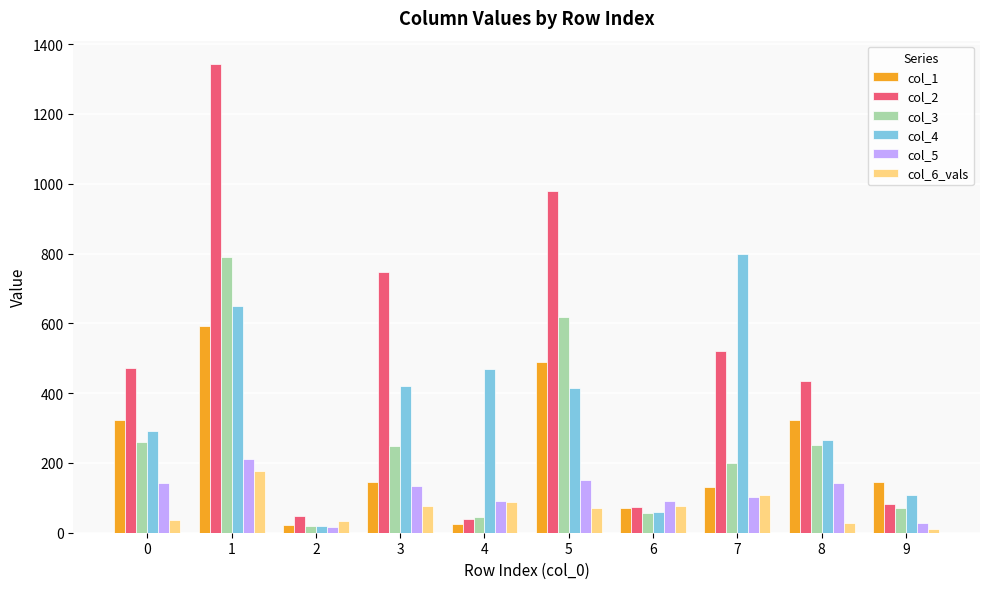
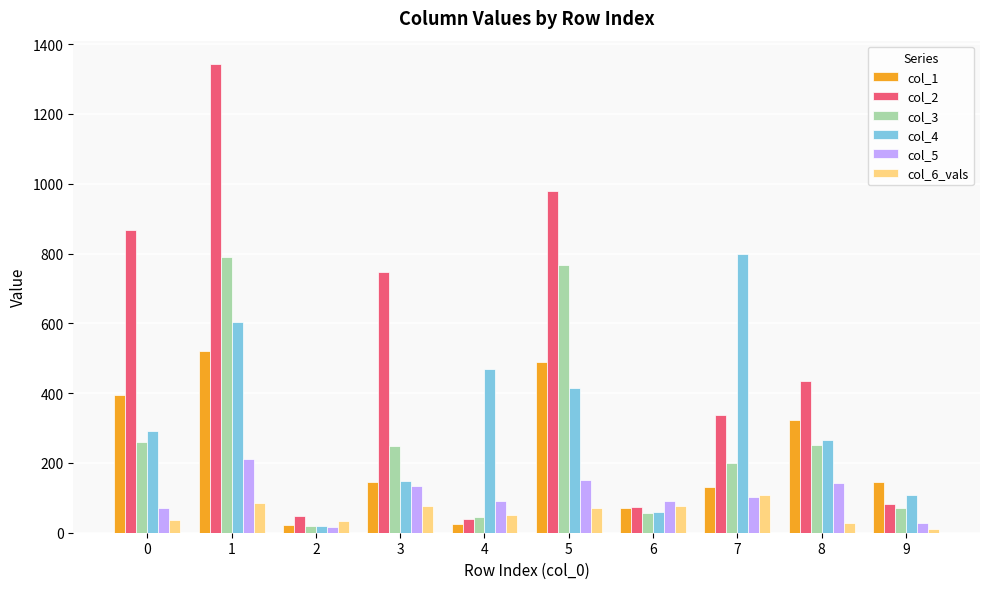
col_1, 0: 320 -> 400
col_2, 0: 470 -> 870
col_5, 0: 140 -> 70
col_1, 1: 590 -> 520
col_4, 1: 650 -> 610
col_6_vals, 1: 180 -> 90
col_4, 3: 420 -> 150
col_6_vals, 4: 90 -> 50
col_3, 5: 620 -> 770
col_2, 7: 520 -> 340
